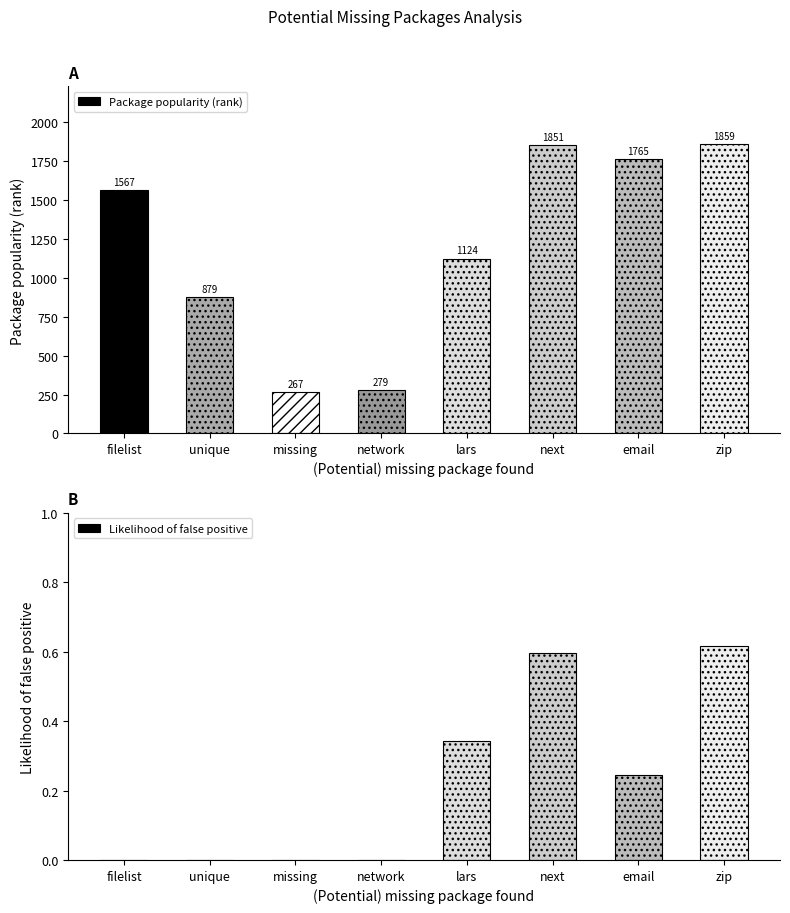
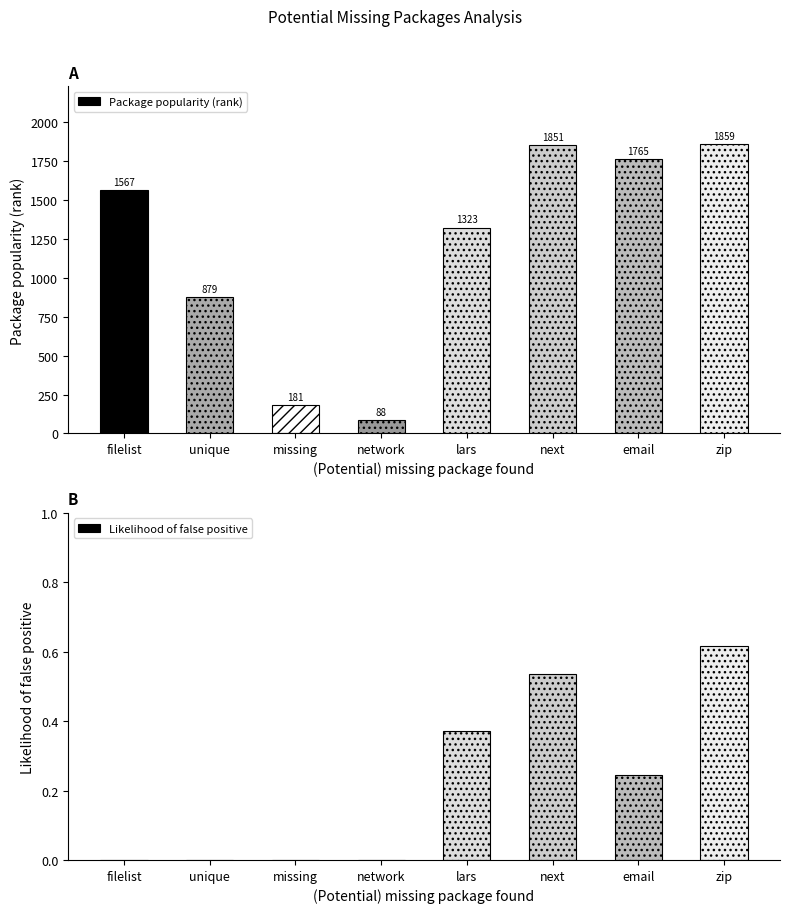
A, missing: 267 -> 181
A, network: 279 -> 88
A, lars: 1124 -> 1323
B, lars: 0.34 -> 0.37
B, next: 0.60 -> 0.54
